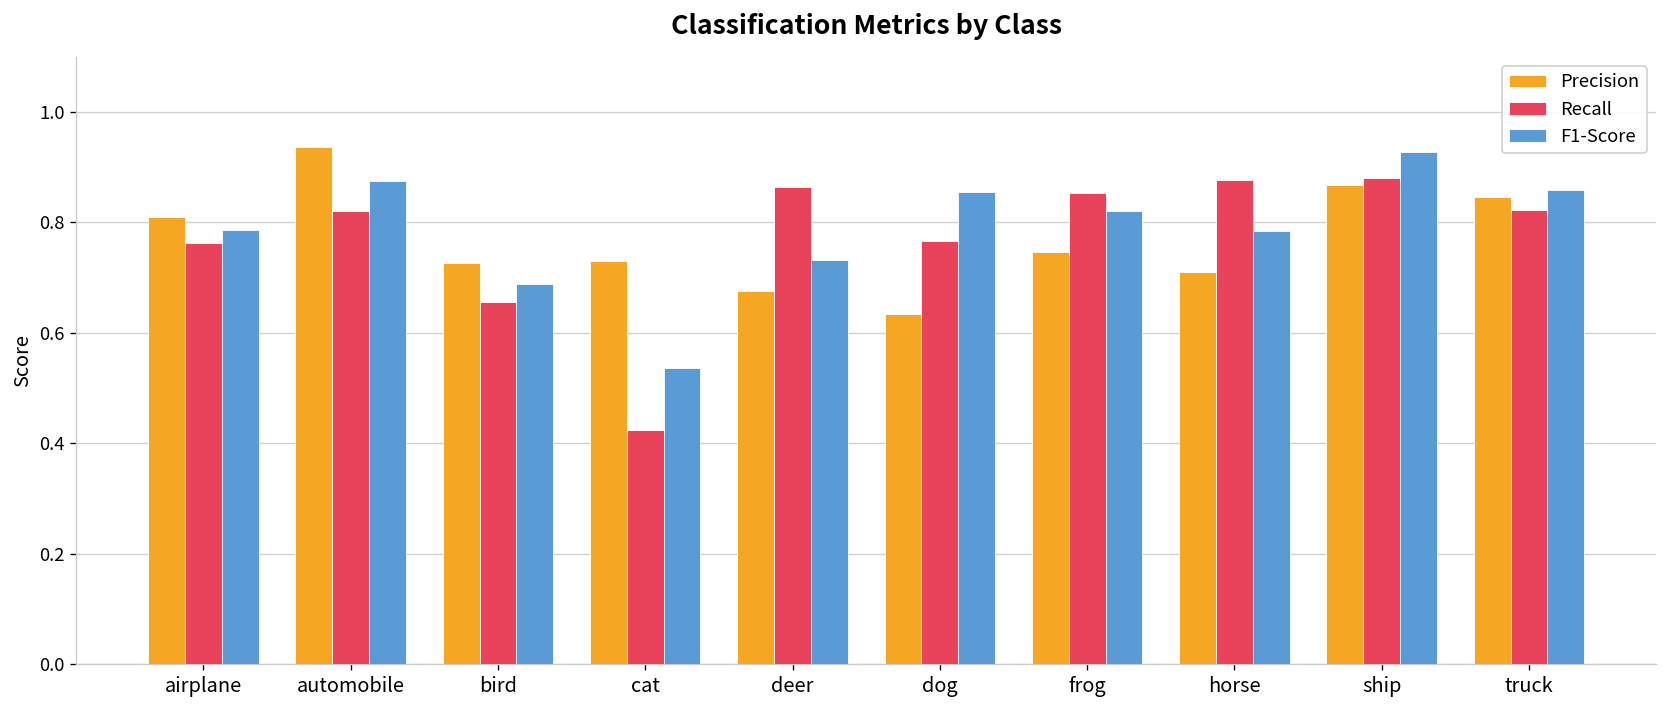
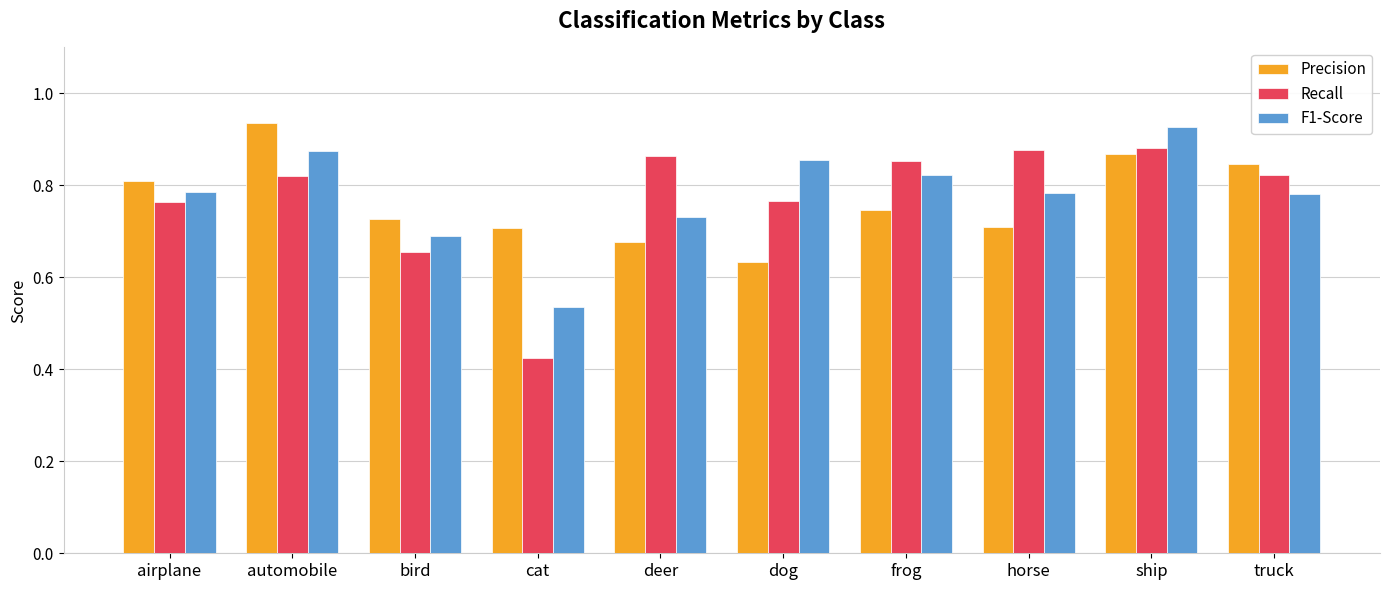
Precision, cat: 0.73 -> 0.71
F1-Score, truck: 0.86 -> 0.78
